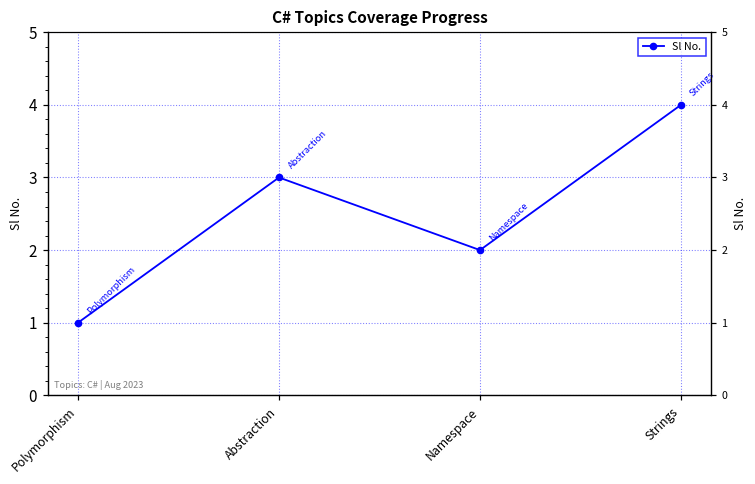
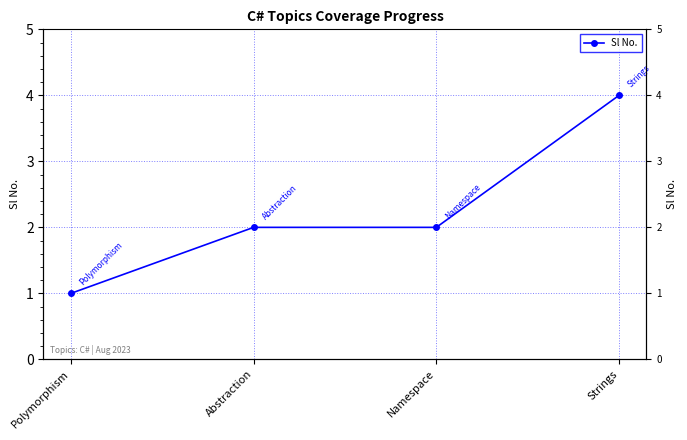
Abstraction: 3 -> 2
